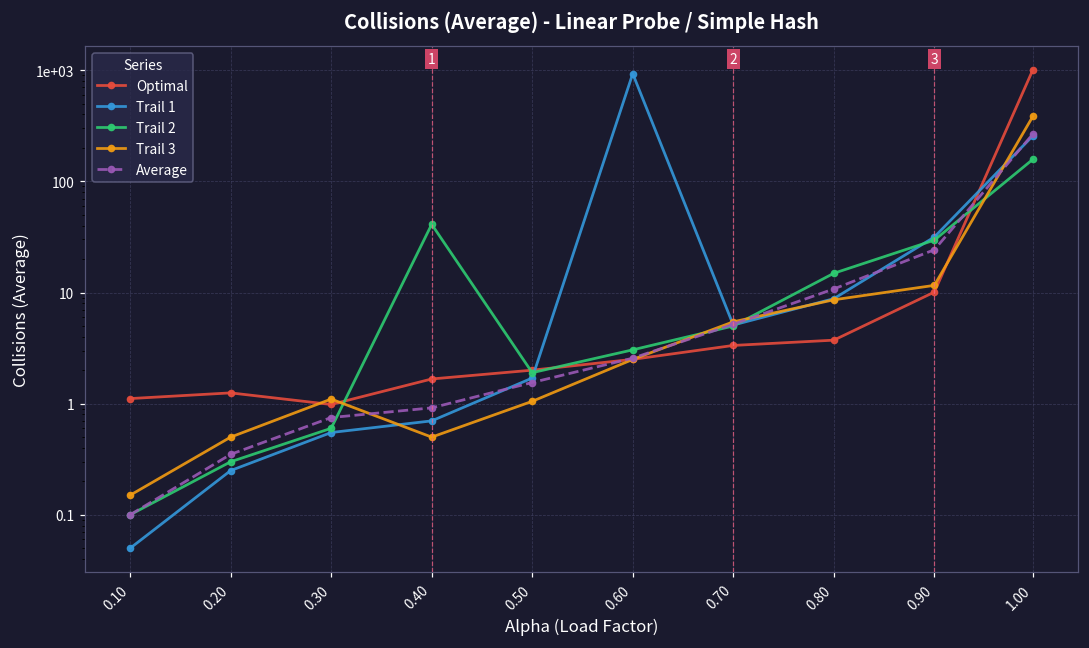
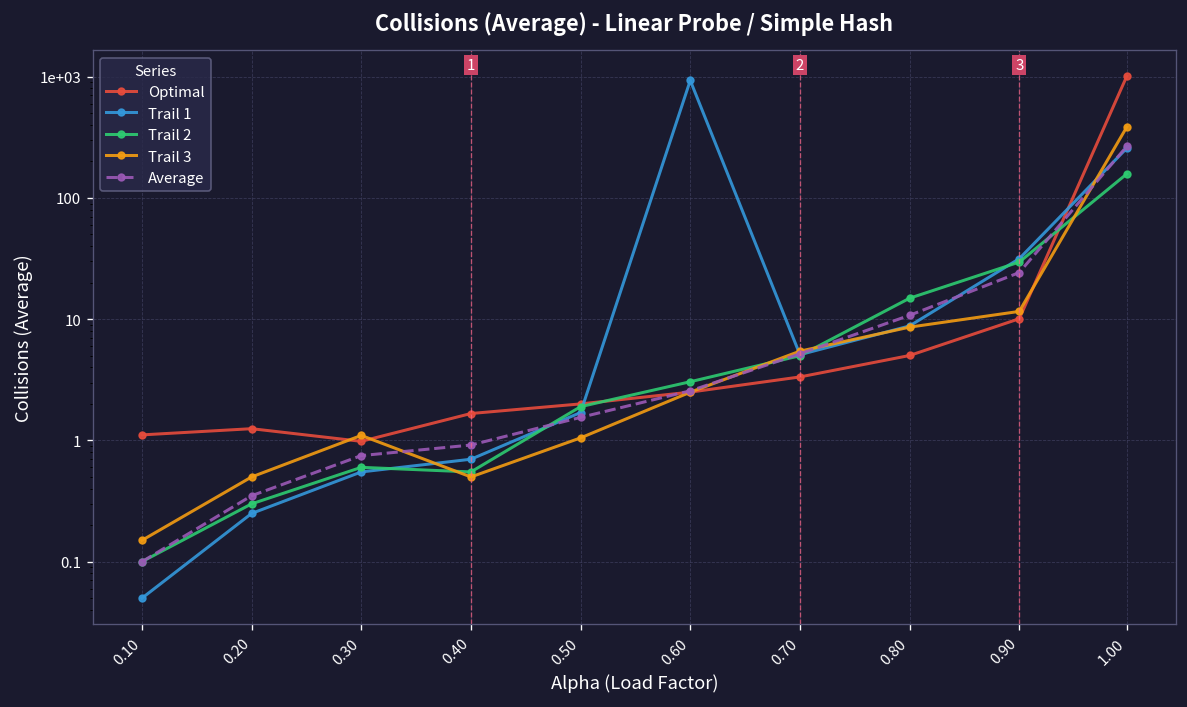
Trail 2, 0.40: 41 -> 0.6
Optimal, 0.80: 3.7 -> 5
